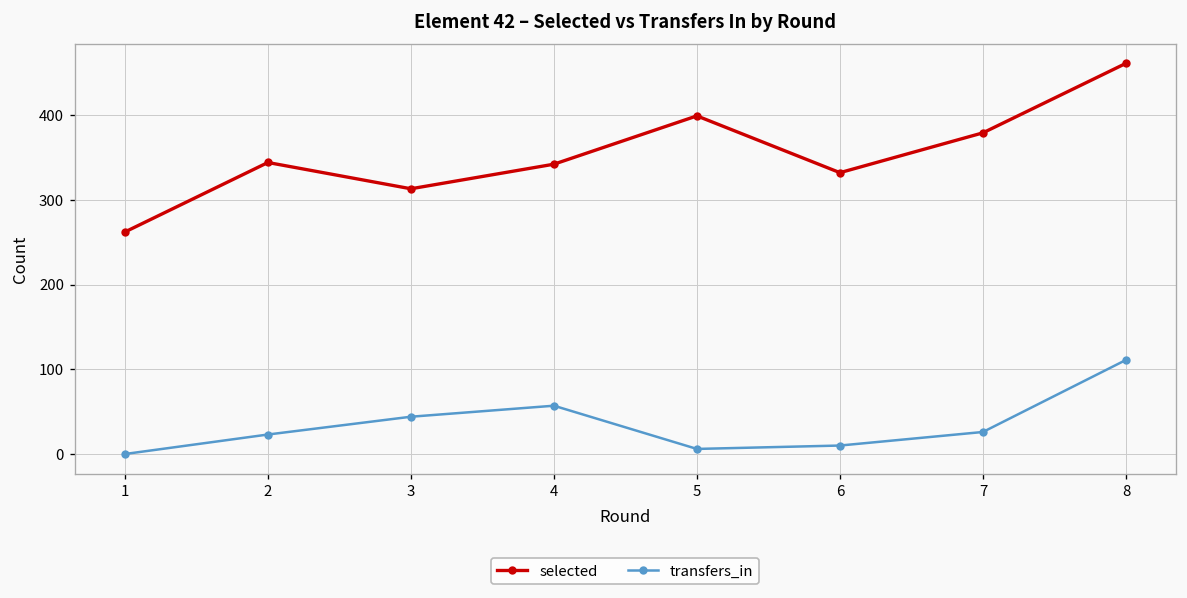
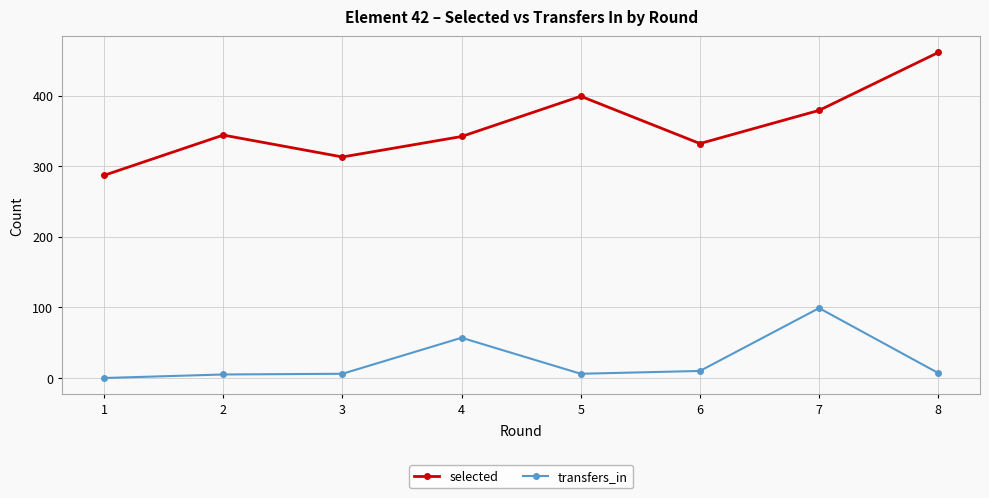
selected, 1: 260 -> 290
transfers_in, 2: 20 -> 10
transfers_in, 3: 40 -> 10
transfers_in, 7: 30 -> 100
transfers_in, 8: 110 -> 10
